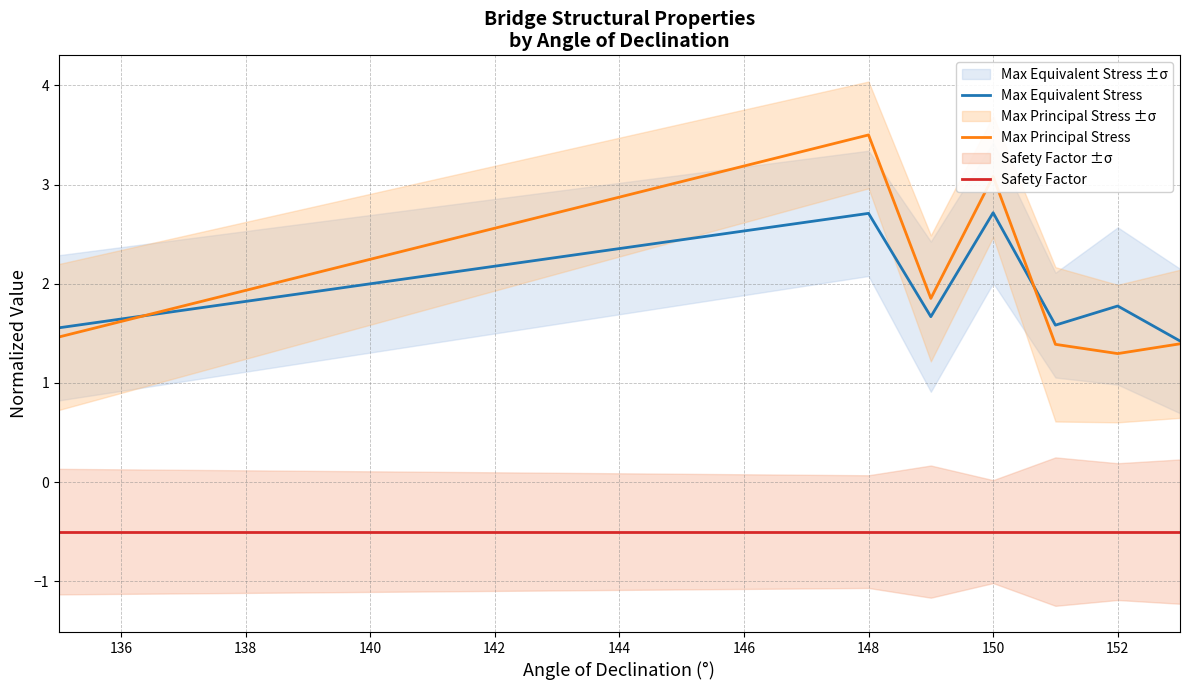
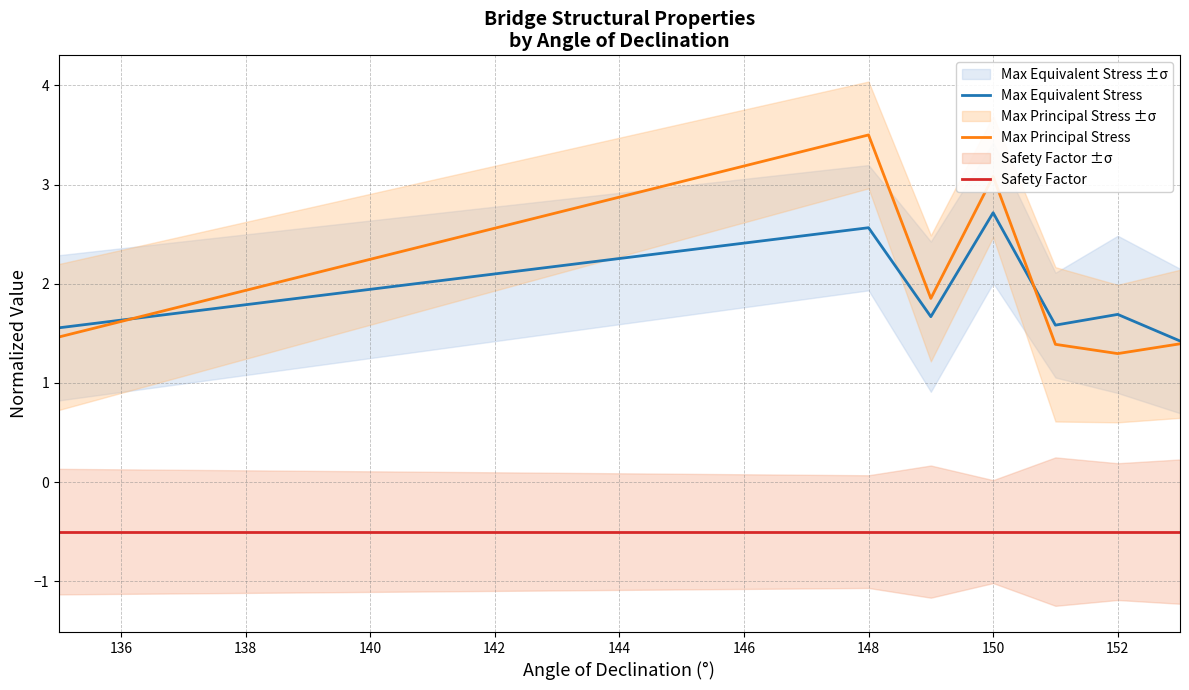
Max Equivalent Stress, 148: 2.7 -> 2.6
Max Equivalent Stress, 152: 1.8 -> 1.7
